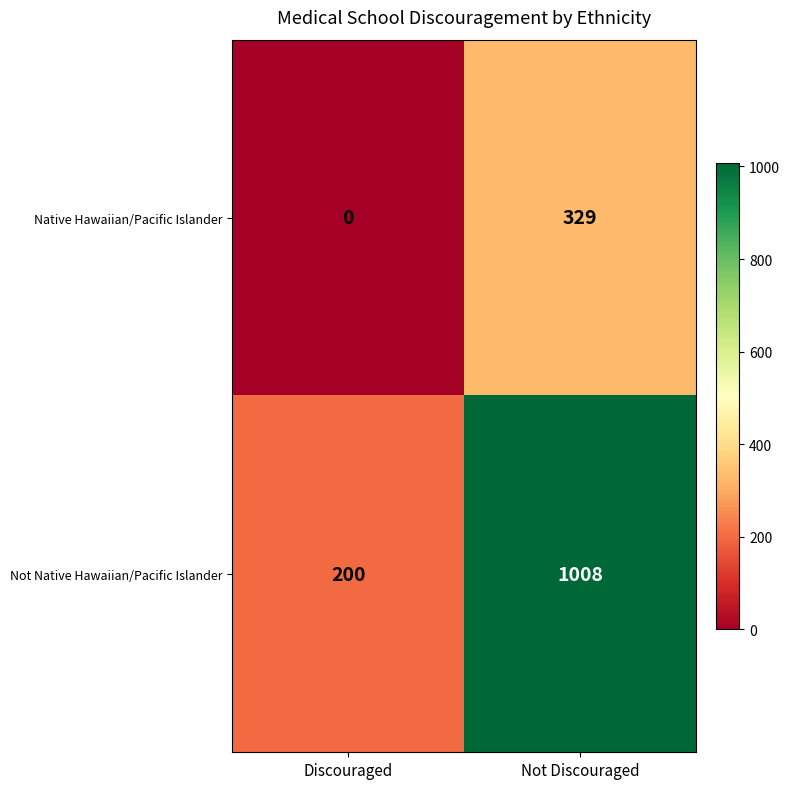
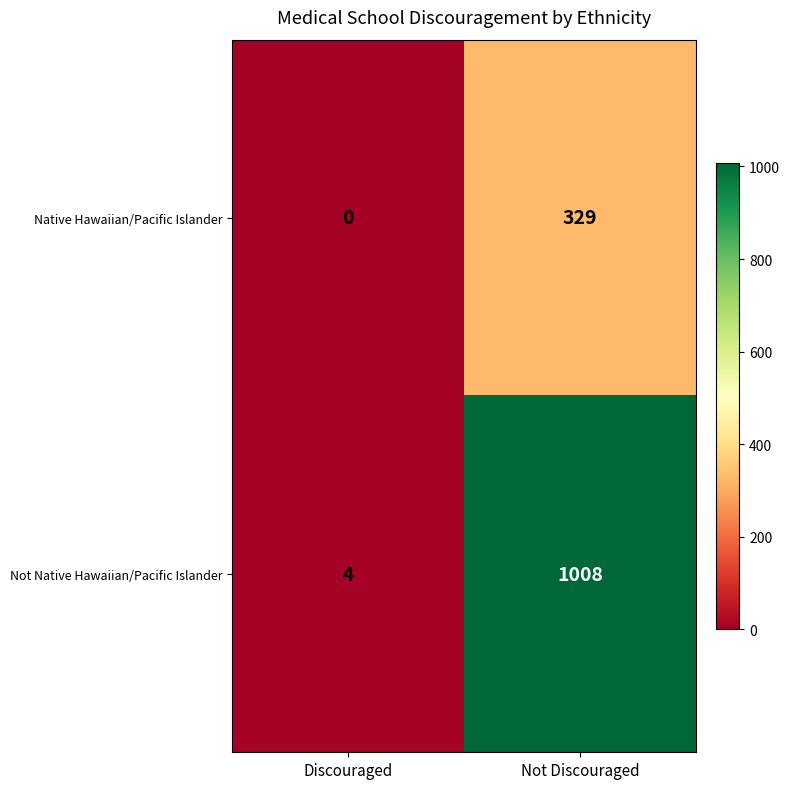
Not Native Hawaiian/Pacific Islander, Discouraged: 200 -> 4
